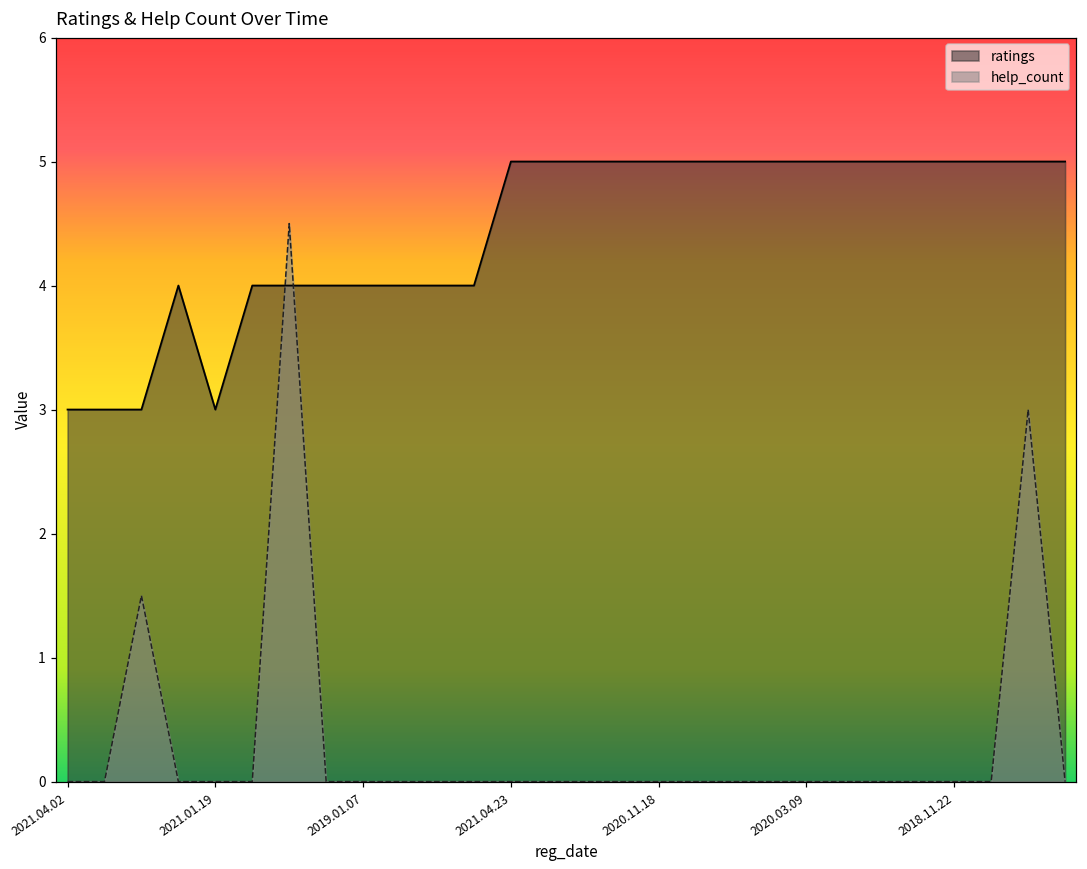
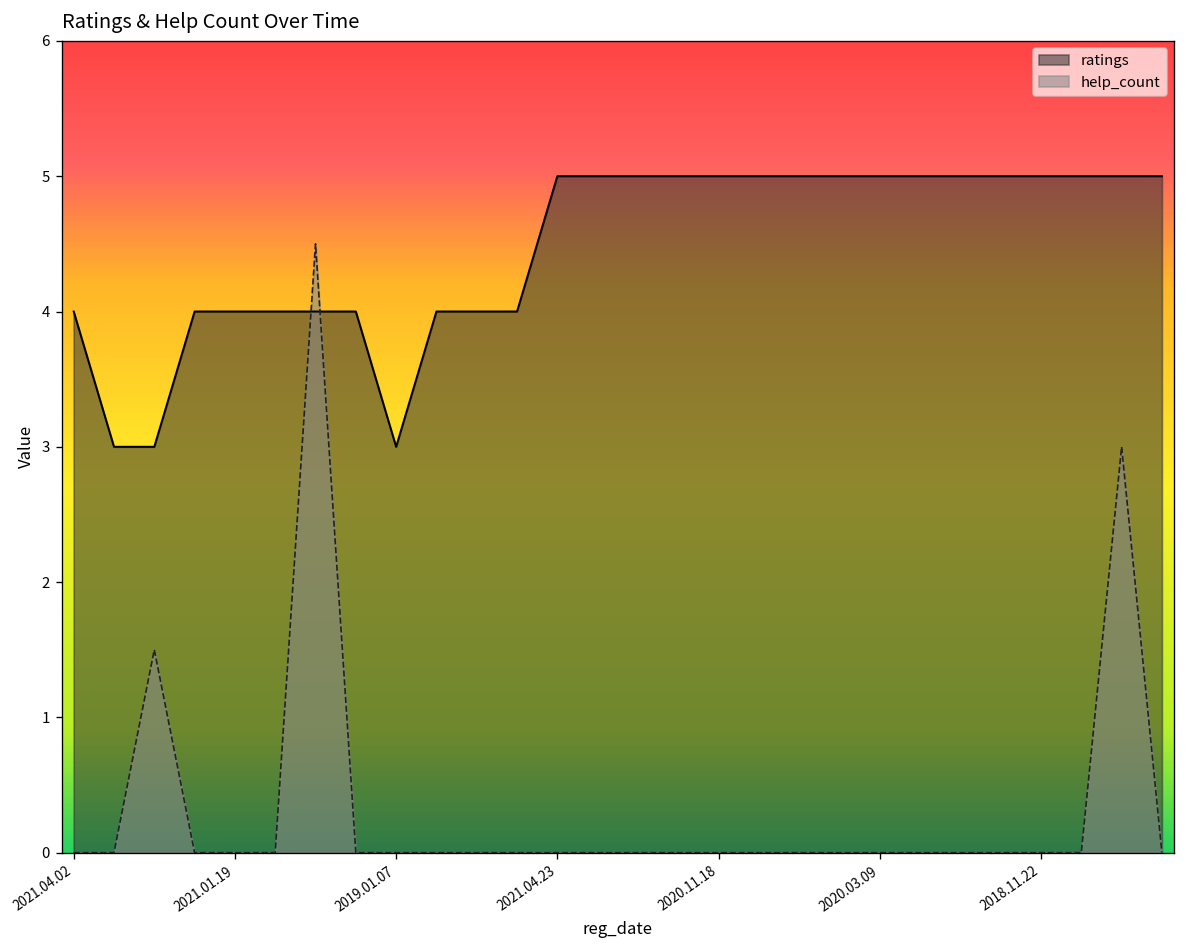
ratings, 2021.04.02: 3 -> 4
ratings, 2021.01.19: 3 -> 4
ratings, 2019.01.07: 4 -> 3
